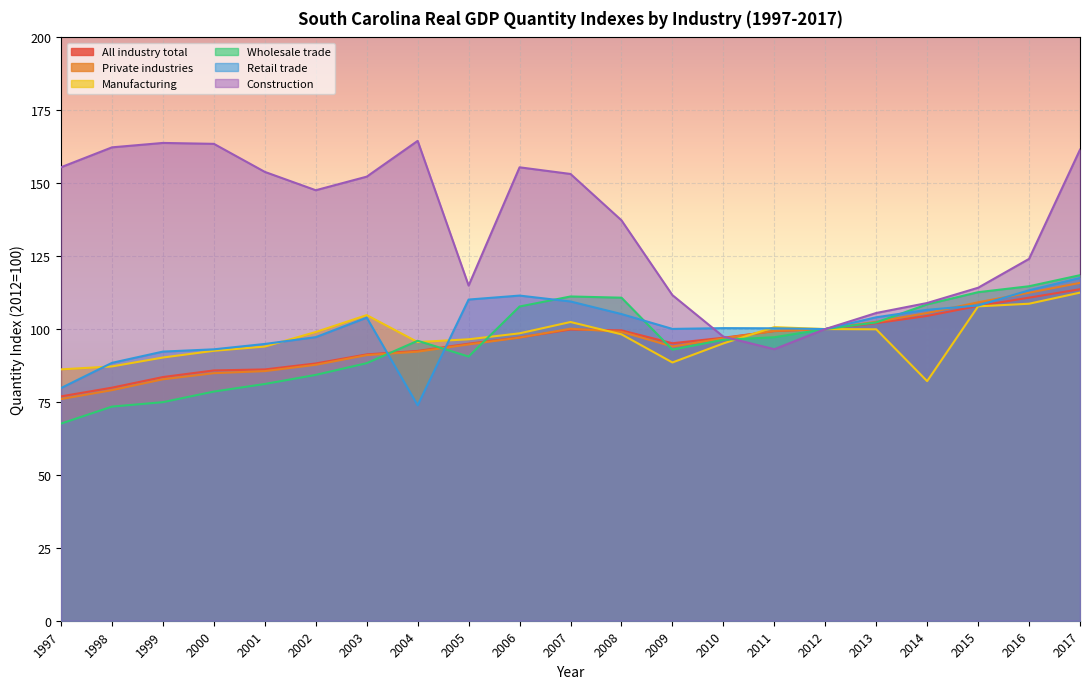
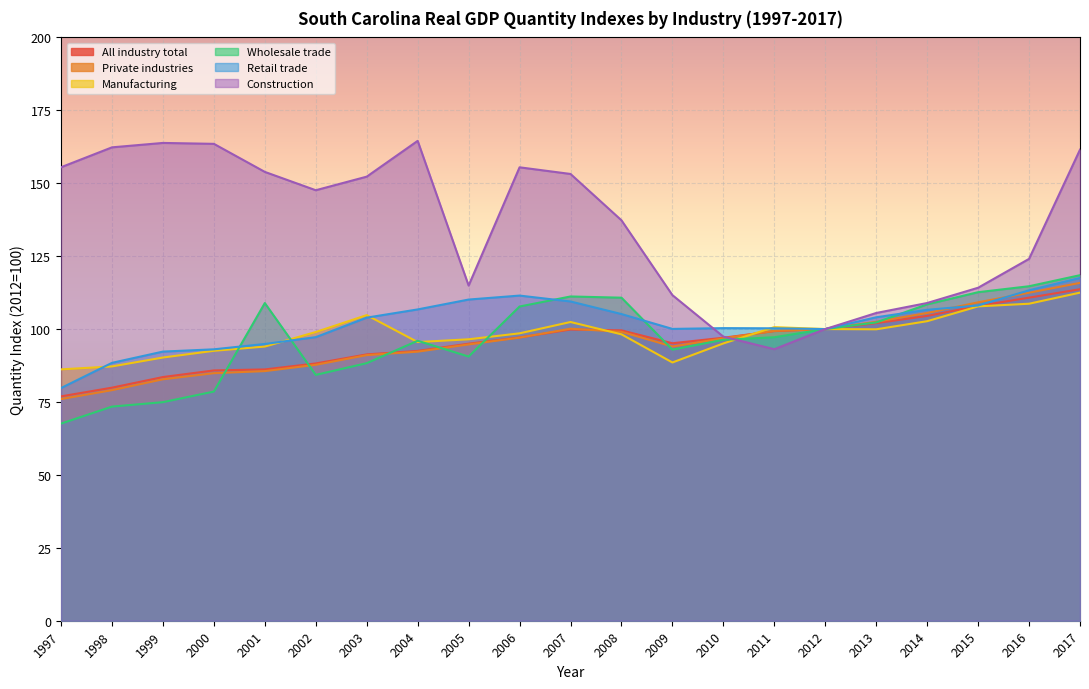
Wholesale trade, 2001: 81 -> 109
Retail trade, 2004: 74 -> 107
Manufacturing, 2014: 82 -> 103
